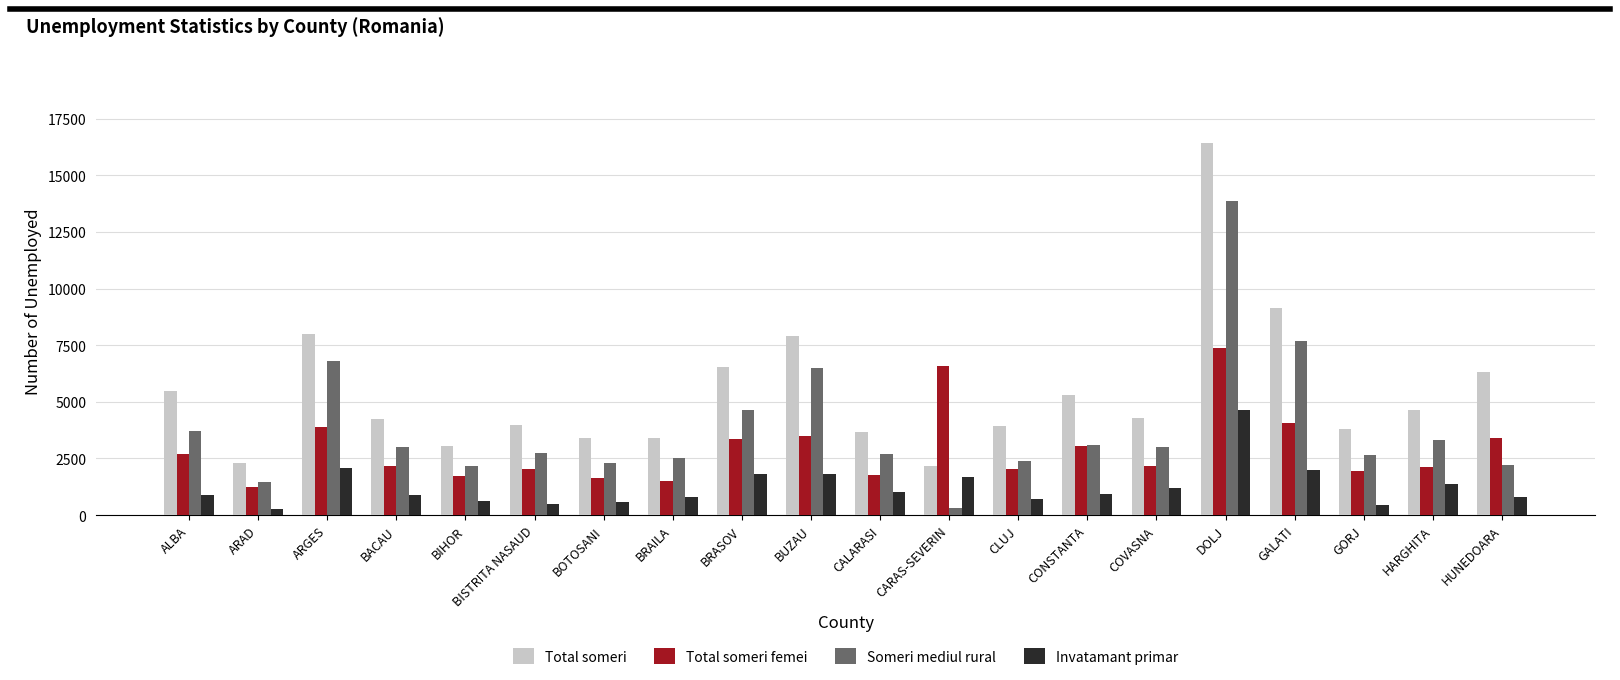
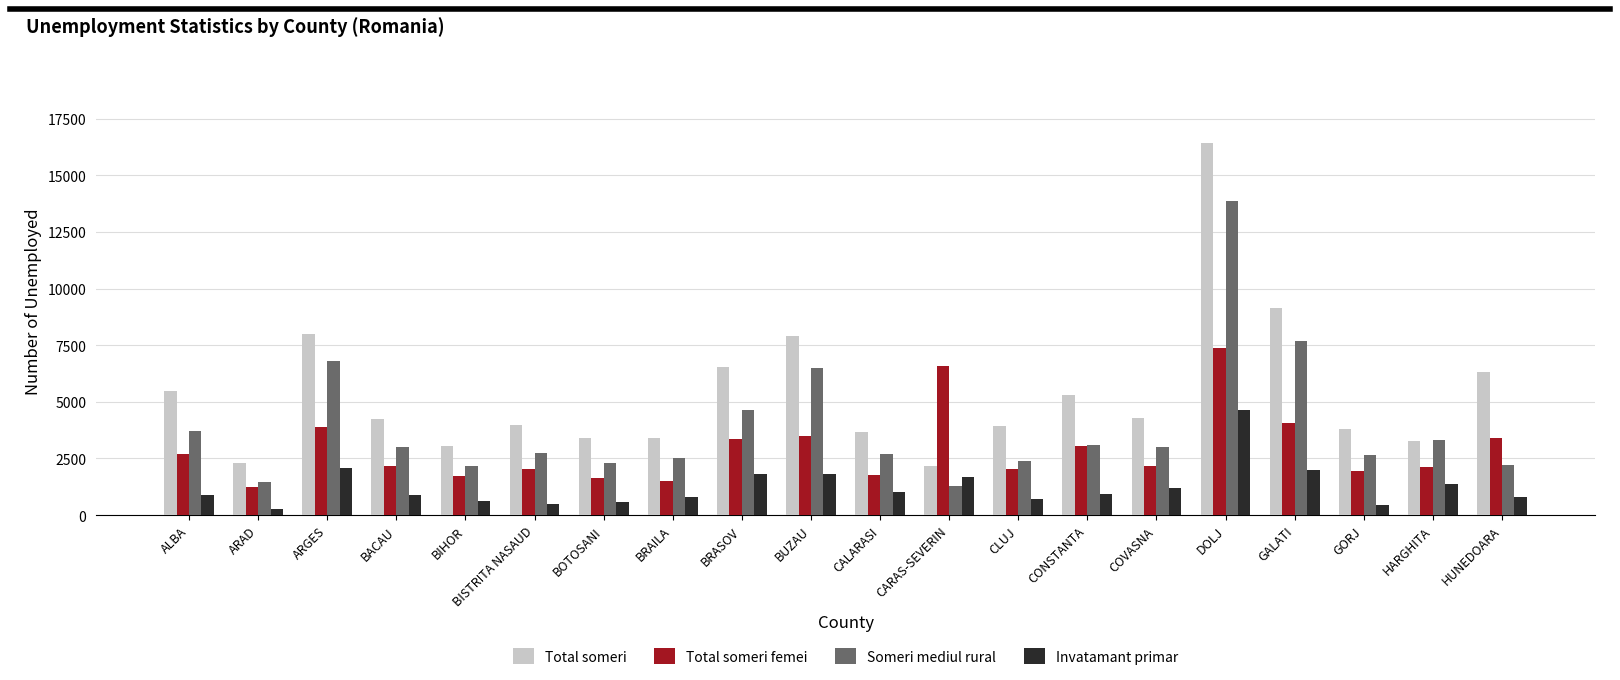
Someri mediul rural, CARAS-SEVERIN: 300 -> 1300
Total someri, HARGHITA: 4700 -> 3300
